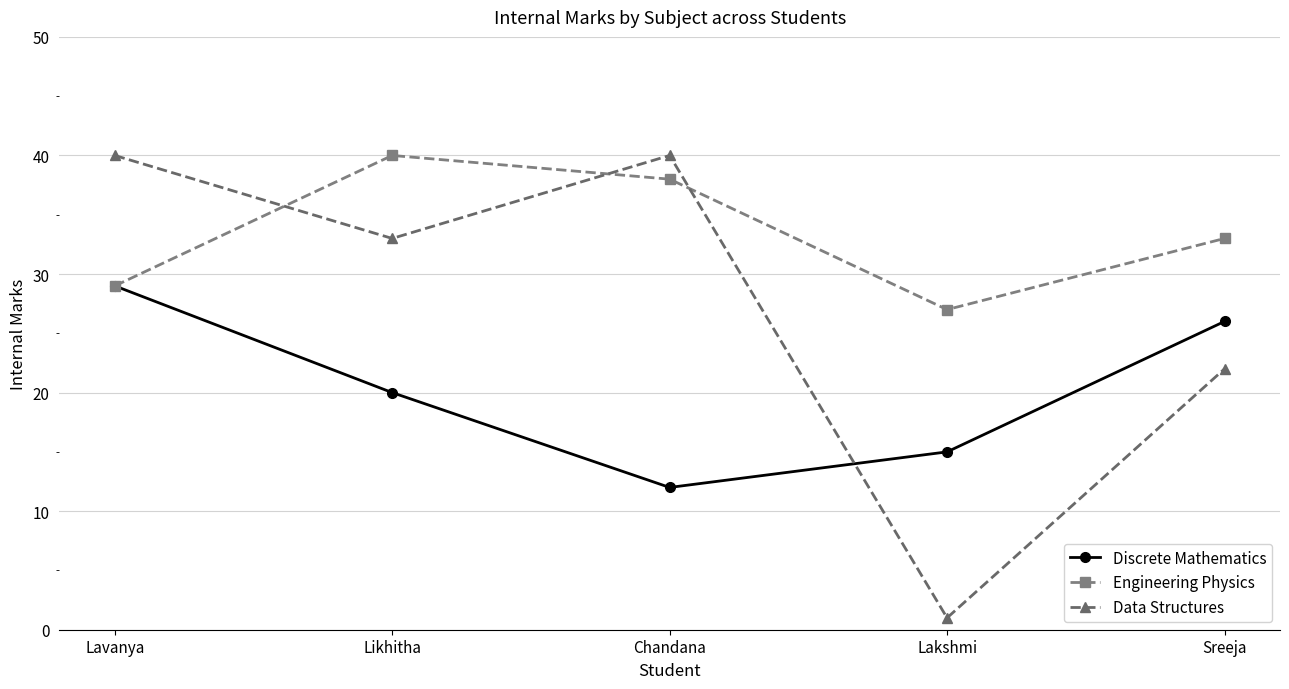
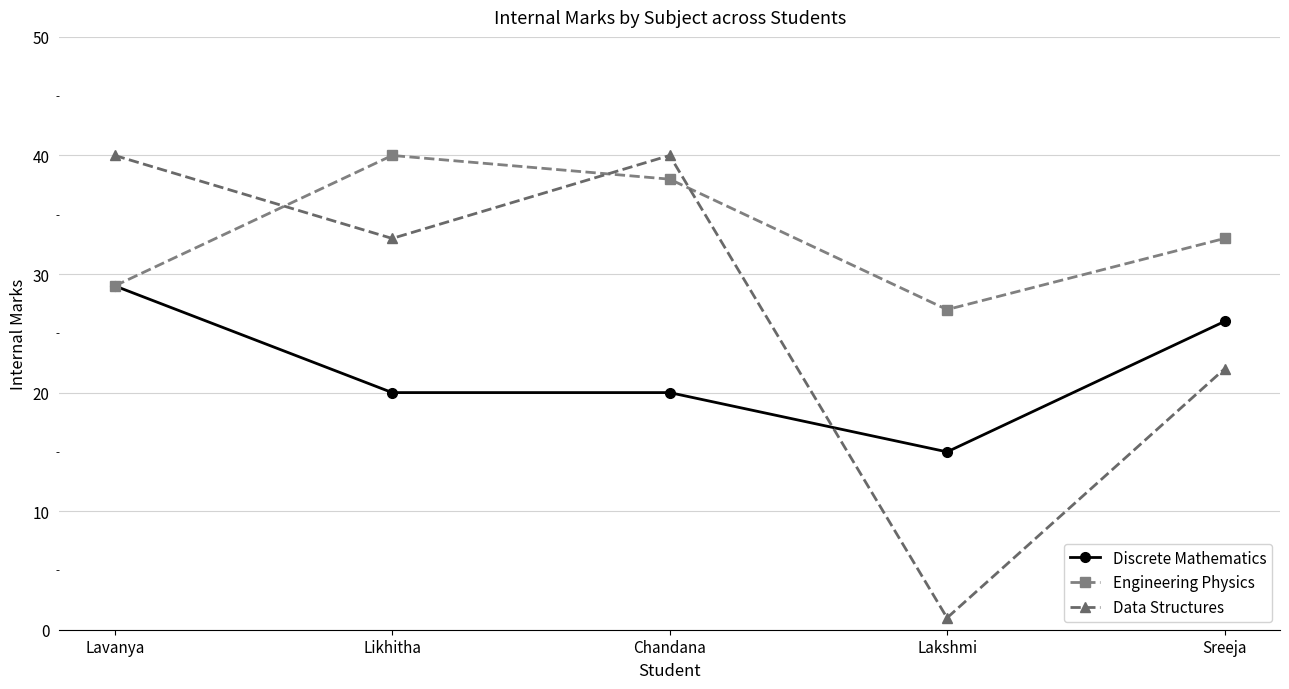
Discrete Mathematics, Chandana: 12 -> 20
